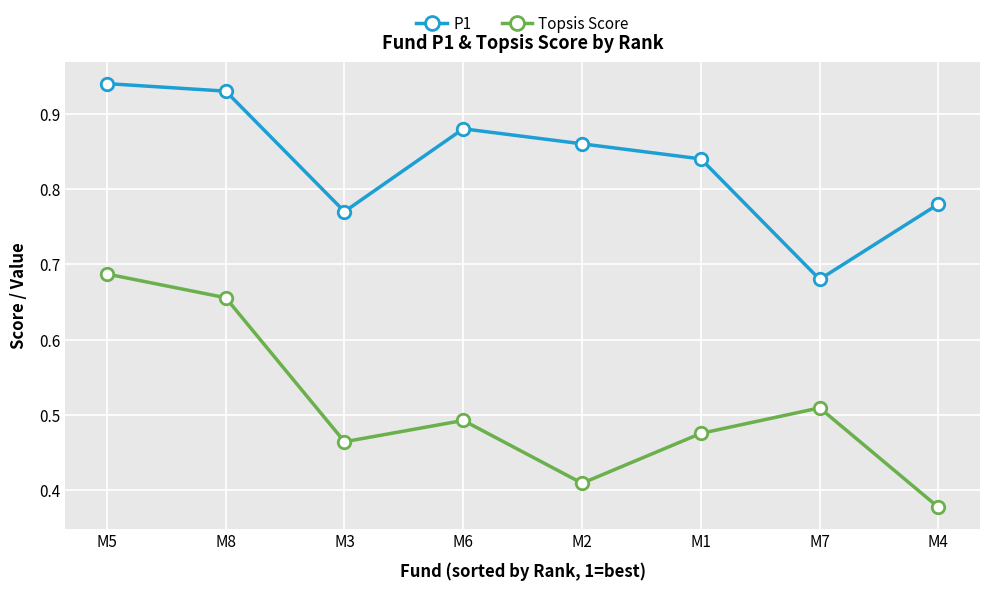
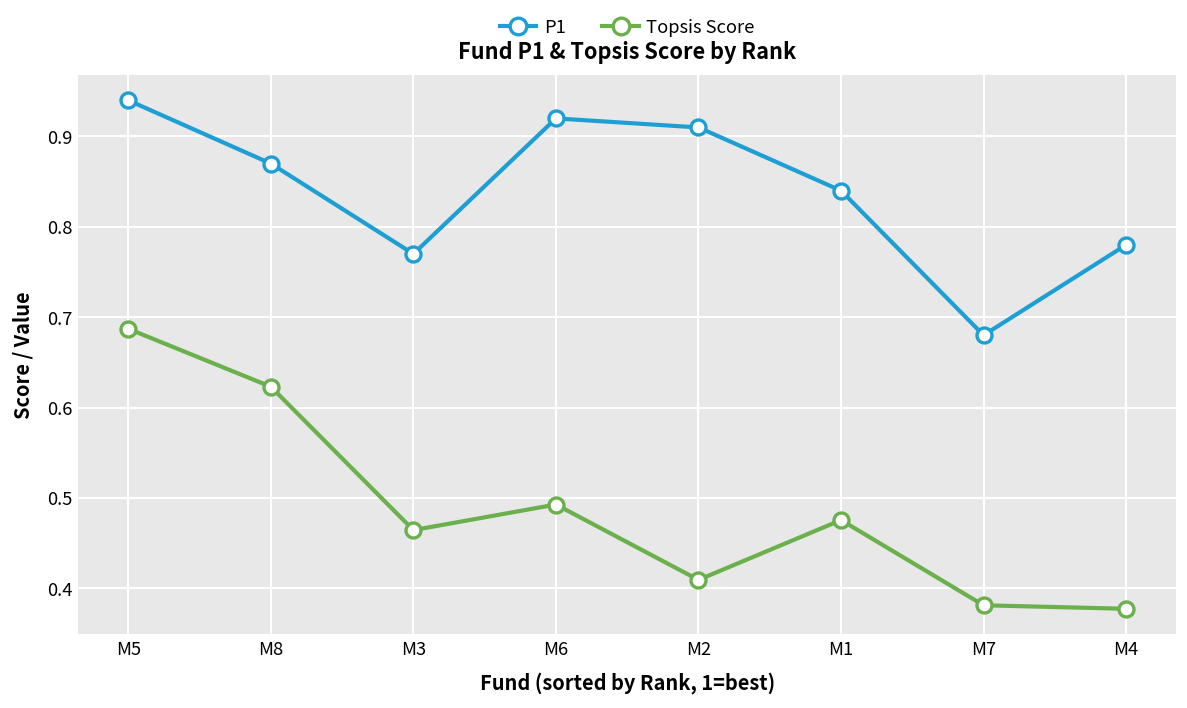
P1, M8: 0.93 -> 0.87
Topsis Score, M8: 0.66 -> 0.62
P1, M6: 0.88 -> 0.92
P1, M2: 0.86 -> 0.91
Topsis Score, M7: 0.51 -> 0.38
